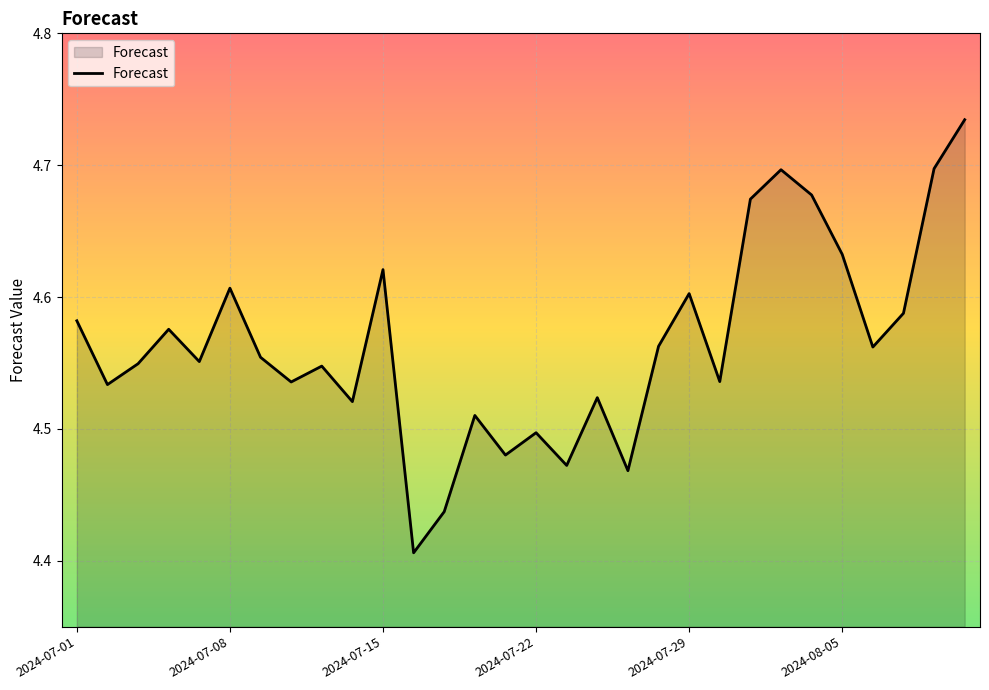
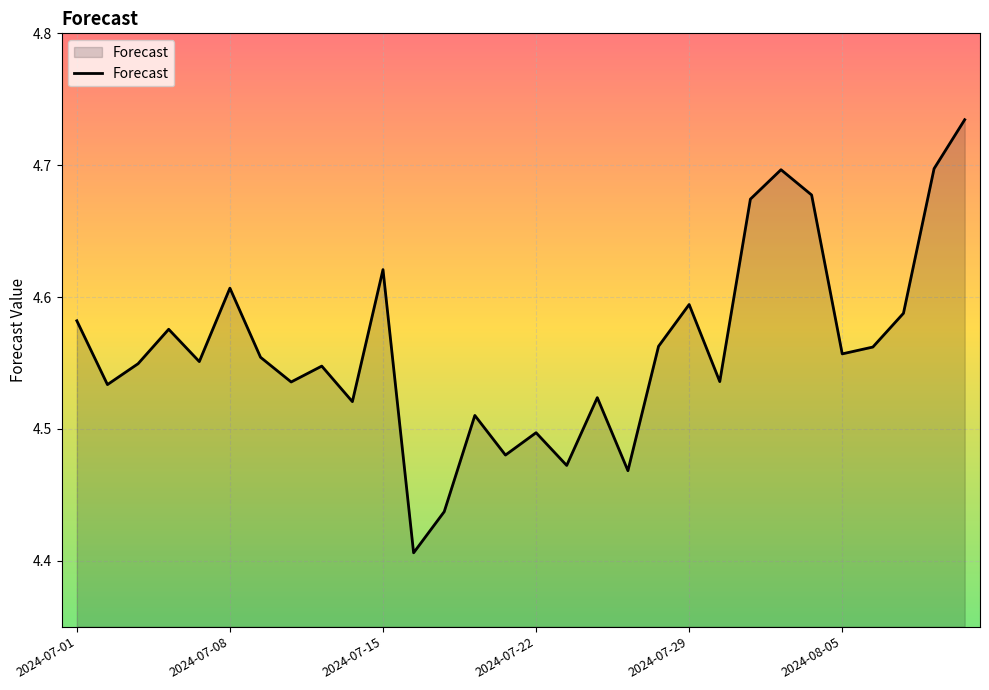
2024-07-29: 4.603 -> 4.594
2024-08-05: 4.632 -> 4.557
